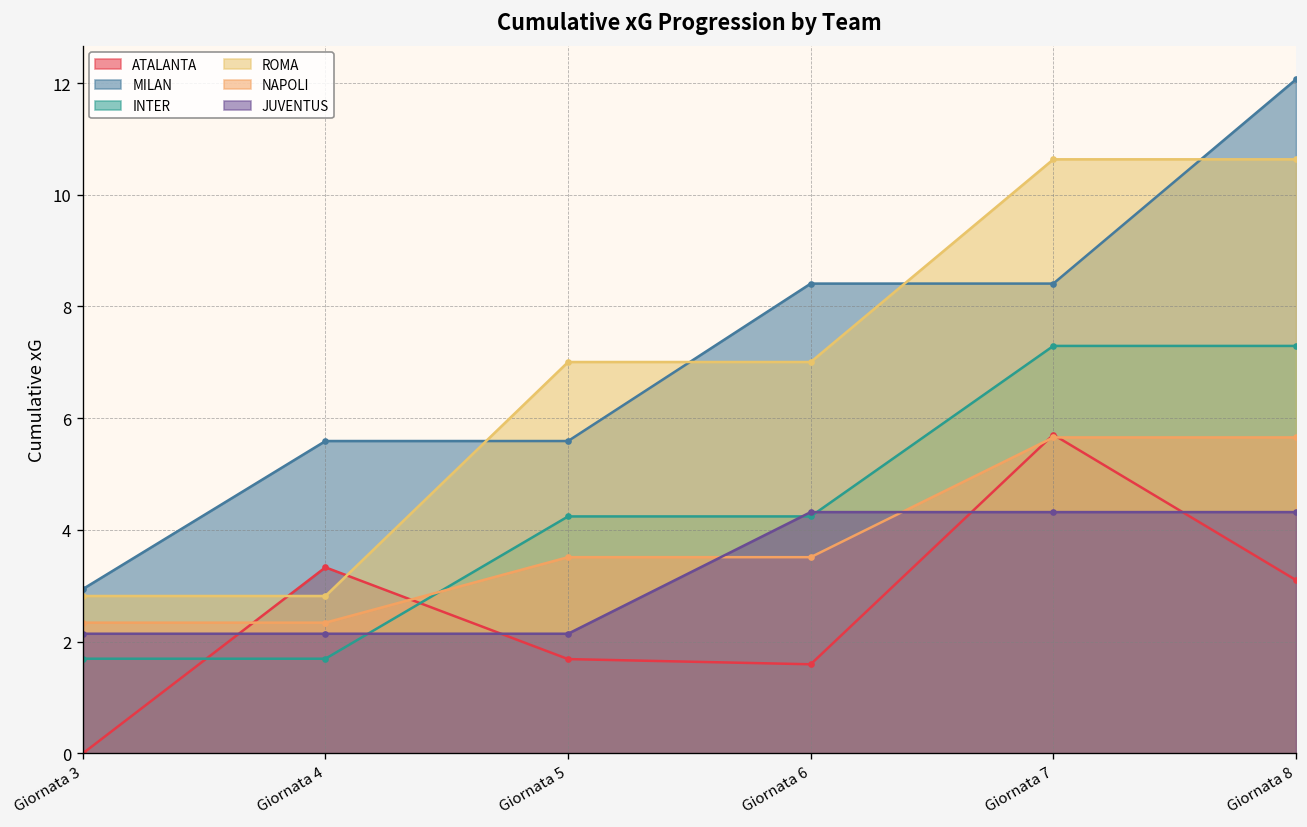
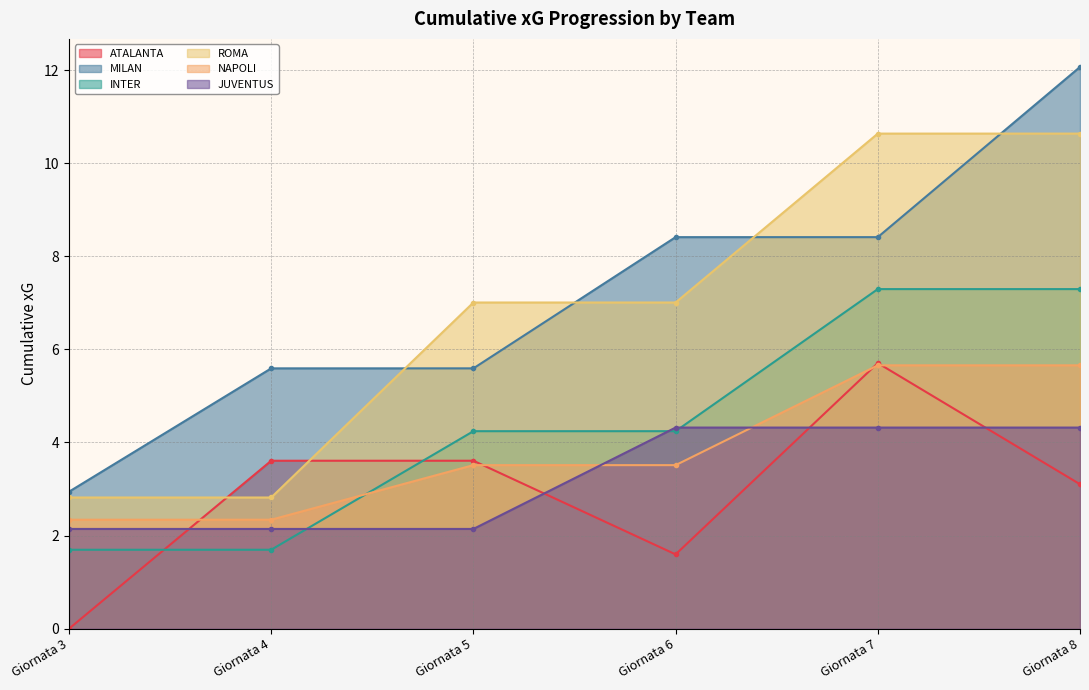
ATALANTA, Giornata 4: 3.3 -> 3.6
ATALANTA, Giornata 5: 1.7 -> 3.6
